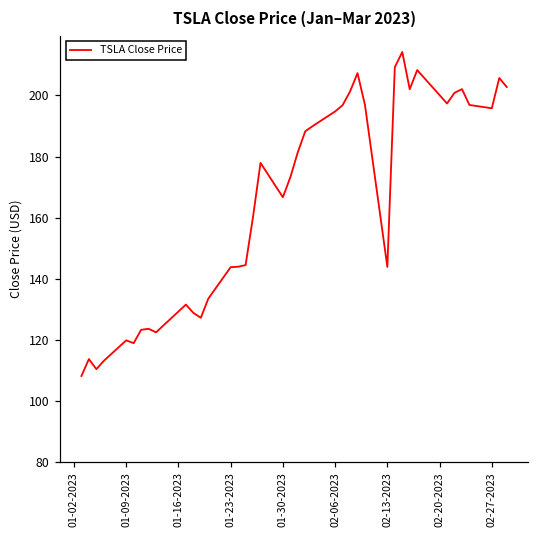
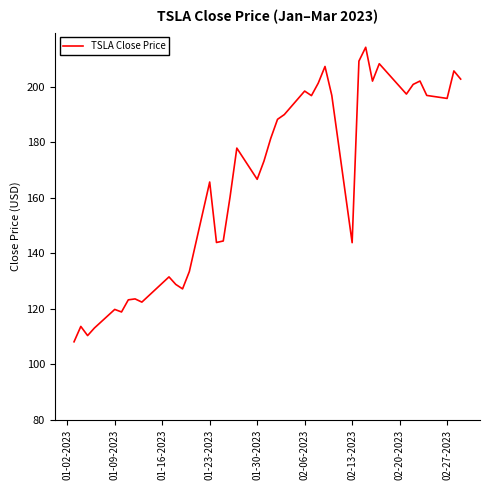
01-23-2023: 144 -> 166
02-06-2023: 195 -> 198
